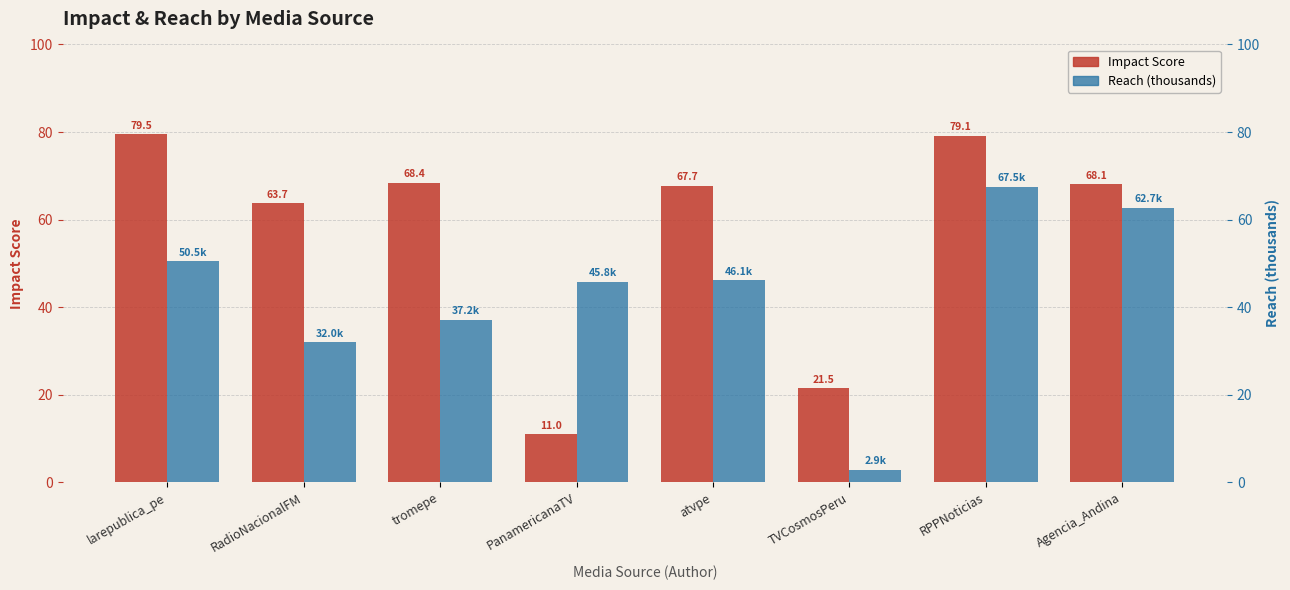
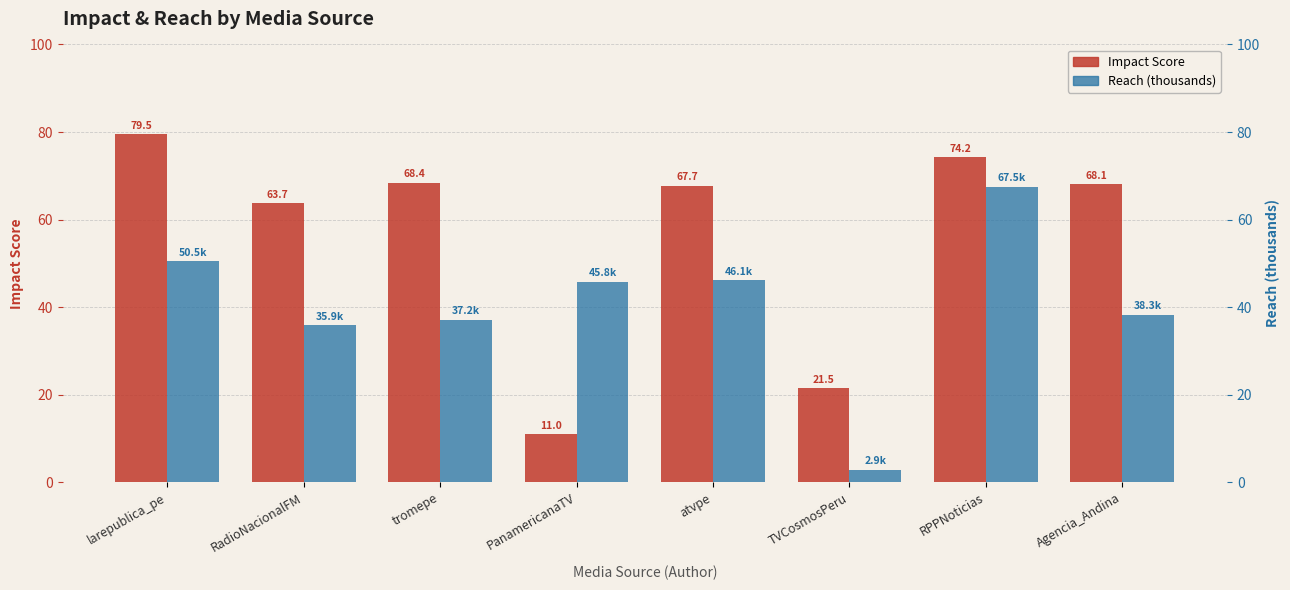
Impact Score, RPPNoticias: 79.1 -> 74.2
Reach (thousands), RadioNacionalFM: 32.0k -> 35.9k
Reach (thousands), Agencia_Andina: 62.7k -> 38.3k
